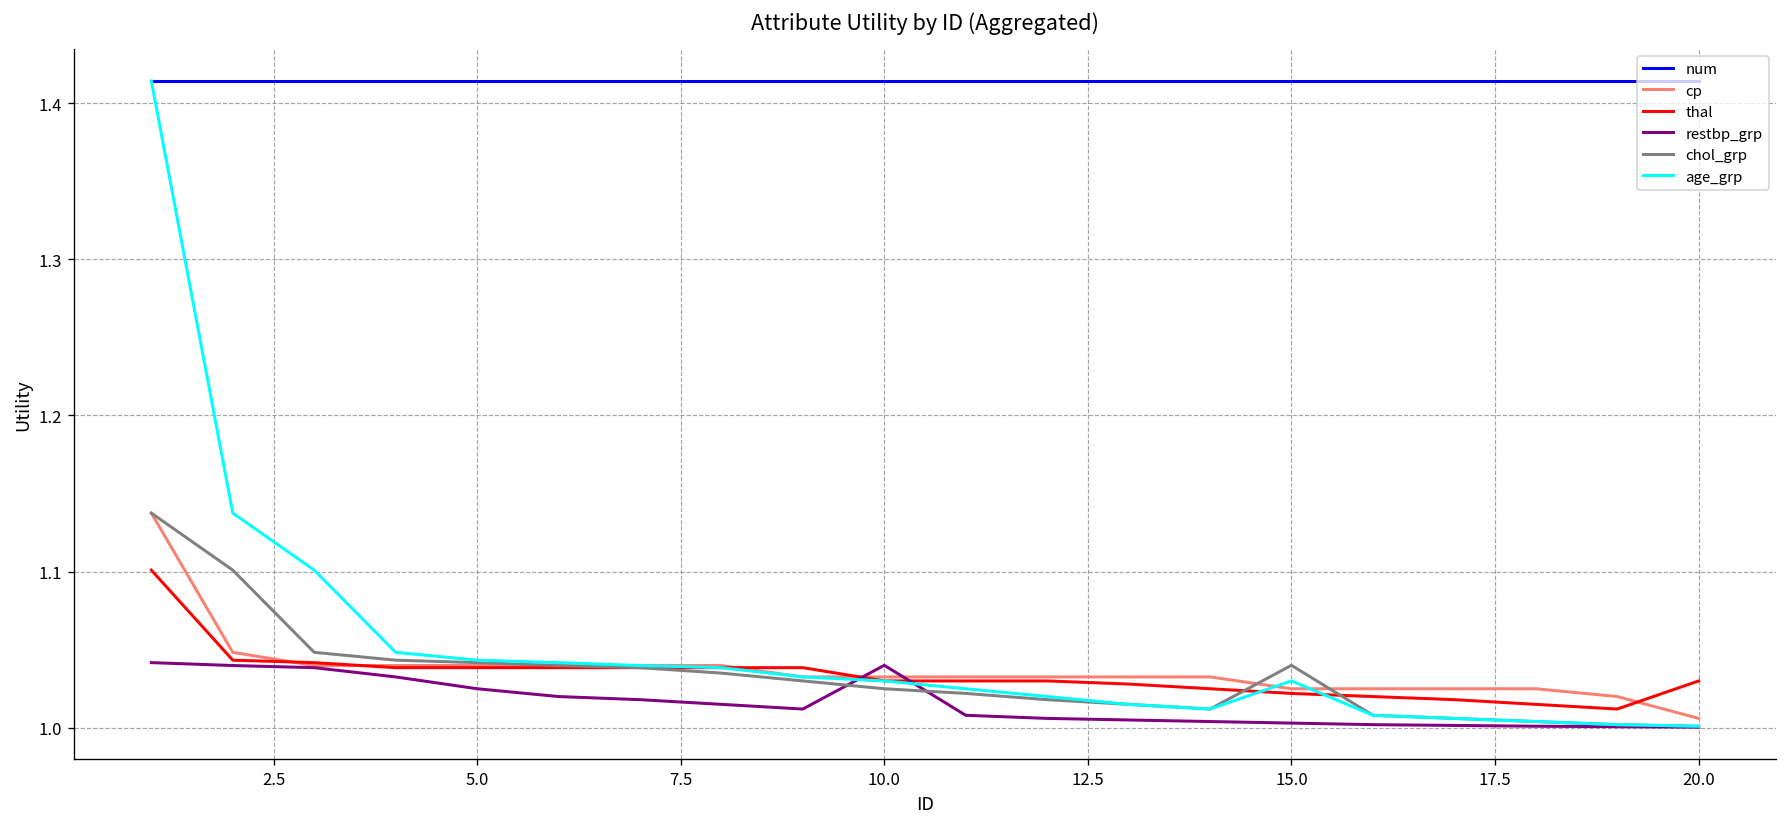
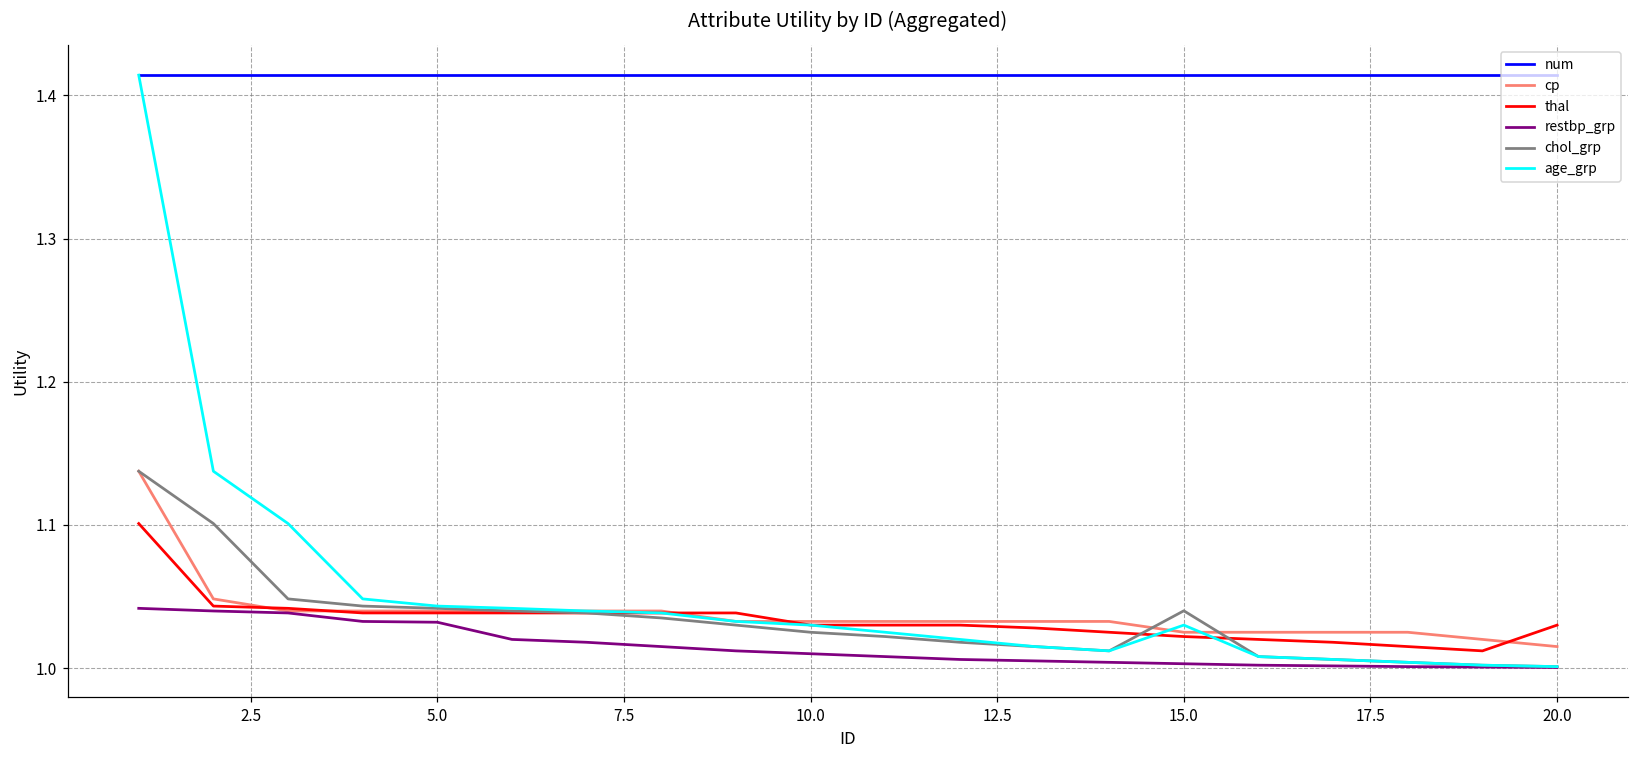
restbp_grp, 5.0: 1.025 -> 1.032
restbp_grp, 10.0: 1.04 -> 1.01
cp, 20.0: 1.006 -> 1.015
